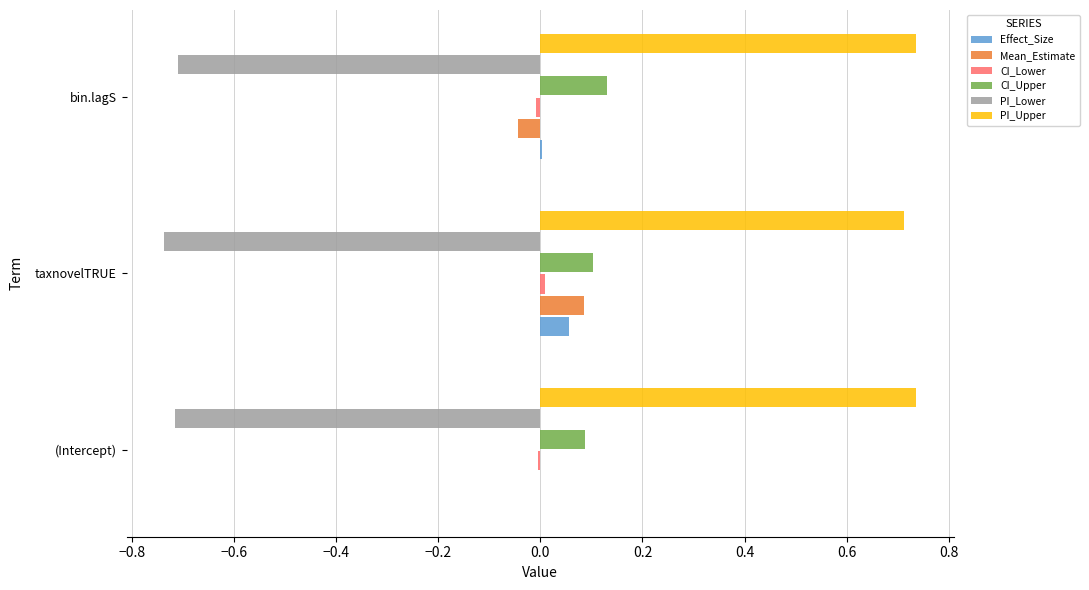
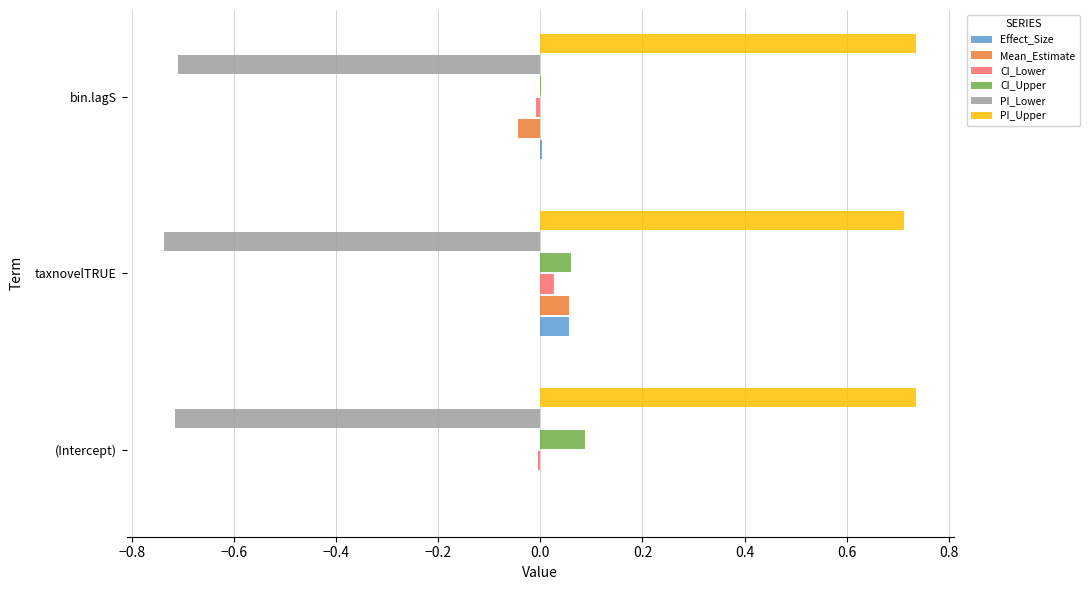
CI_Upper, bin.lagS: 0.13 -> 0.00
CI_Upper, taxnovelTRUE: 0.10 -> 0.06
CI_Lower, taxnovelTRUE: 0.01 -> 0.03
Mean_Estimate, taxnovelTRUE: 0.08 -> 0.06
